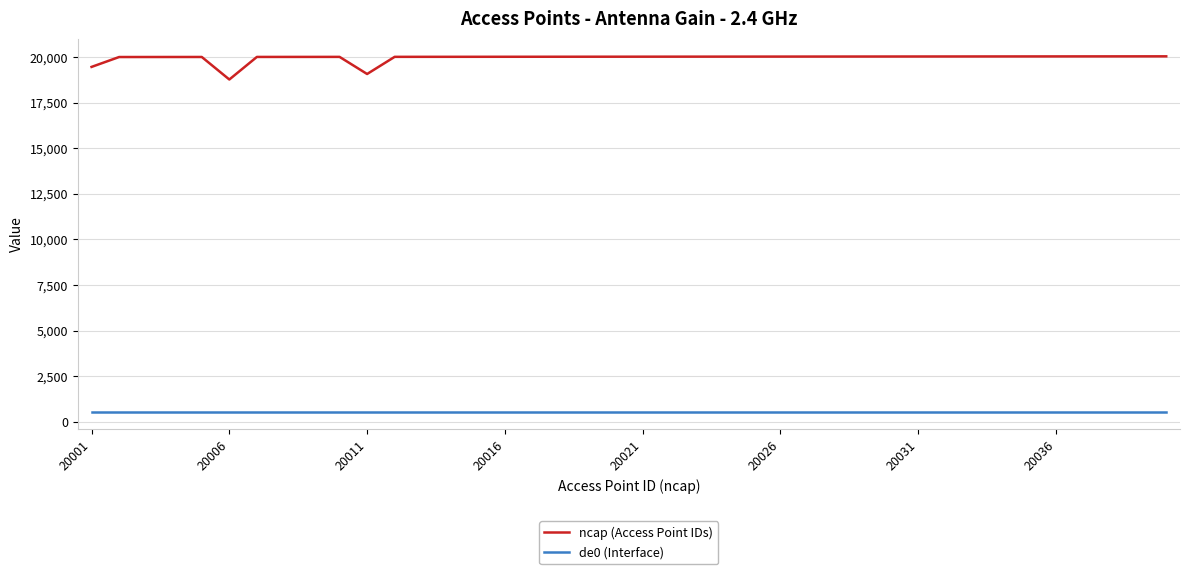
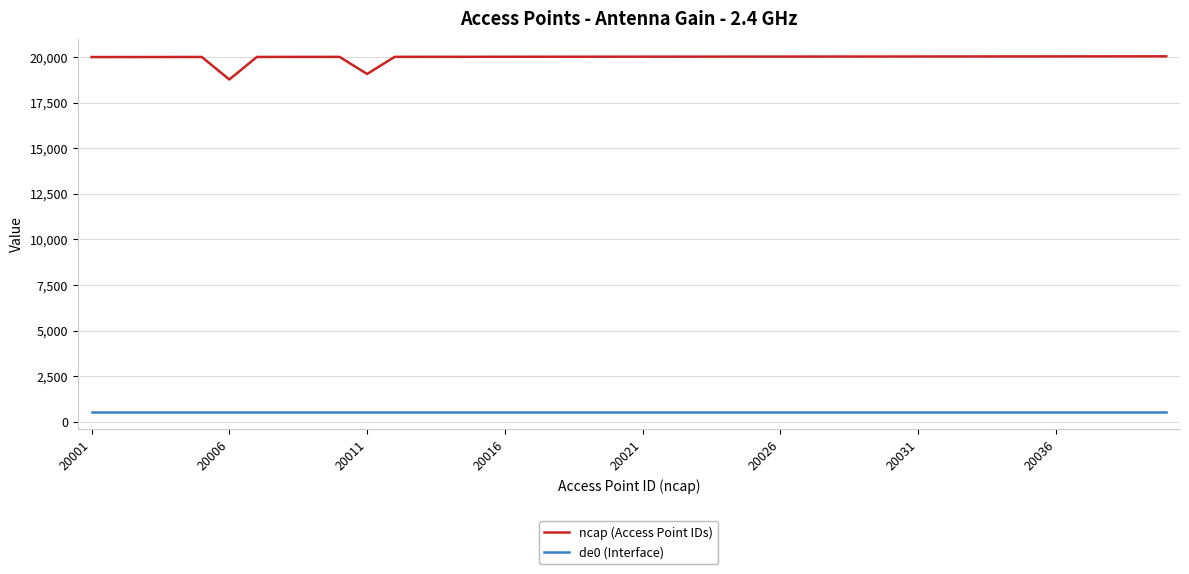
ncap (Access Point IDs), 20001: 19,500 -> 20,000
